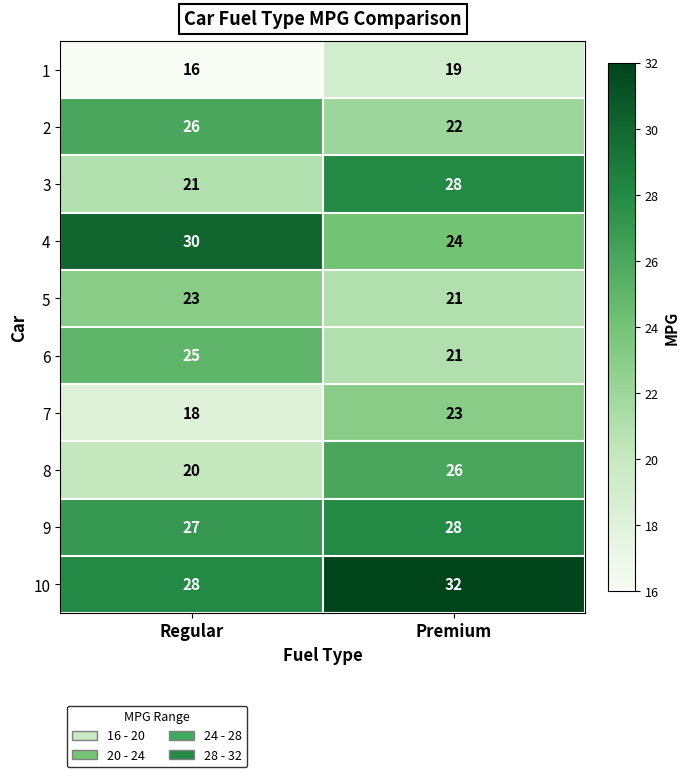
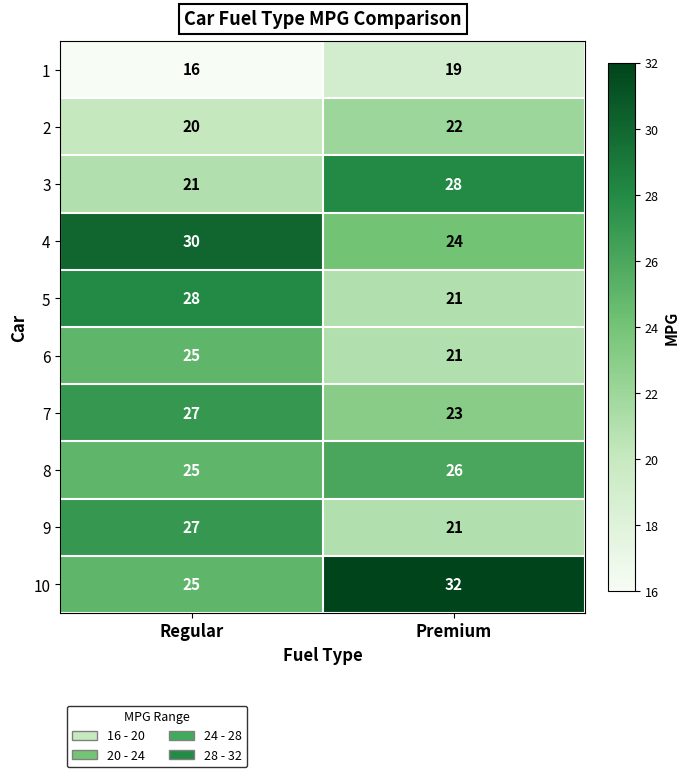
2, Regular: 26 -> 20
5, Regular: 23 -> 28
7, Regular: 18 -> 27
8, Regular: 20 -> 25
9, Premium: 28 -> 21
10, Regular: 28 -> 25
